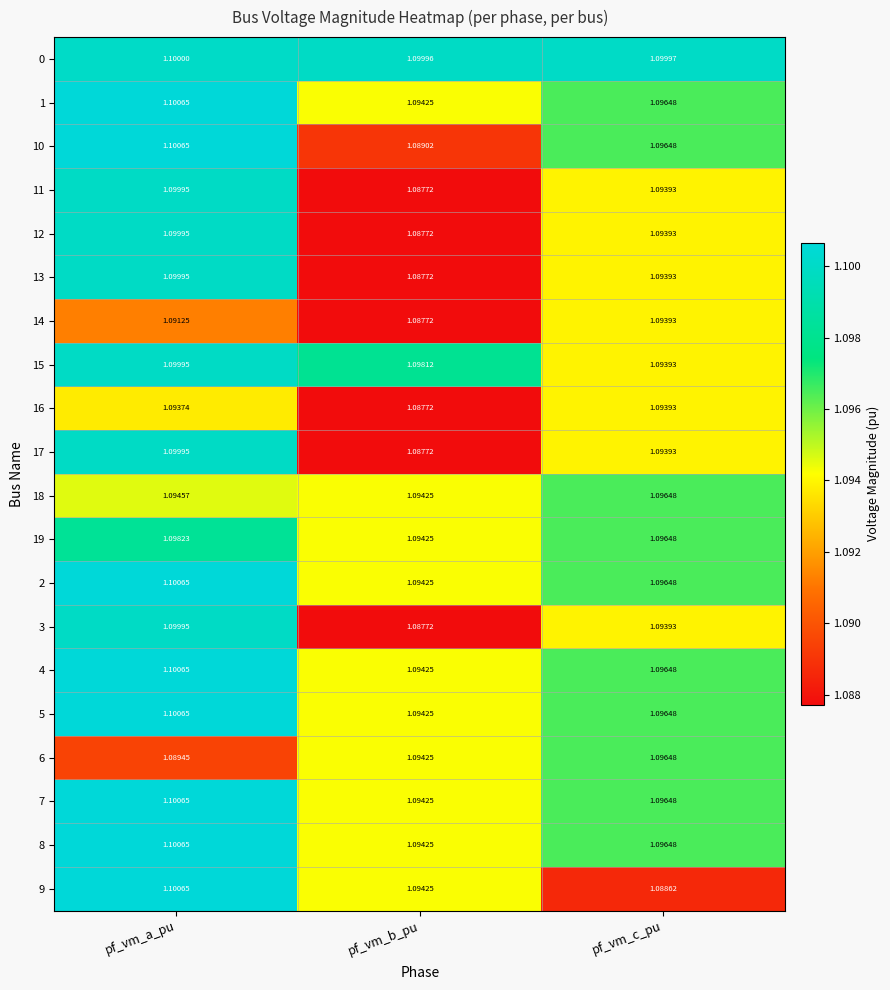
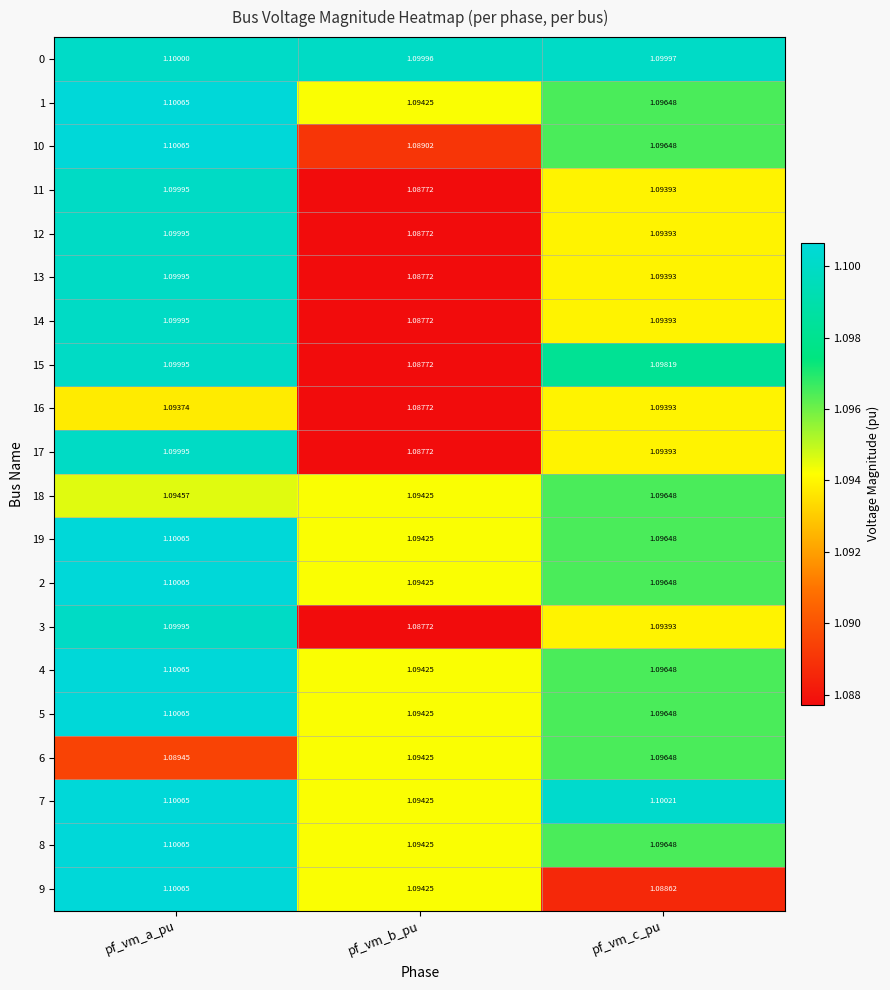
14, pf_vm_a_pu: 1.09125 -> 1.09995
15, pf_vm_b_pu: 1.09812 -> 1.08772
15, pf_vm_c_pu: 1.09393 -> 1.09819
19, pf_vm_a_pu: 1.09823 -> 1.10065
7, pf_vm_c_pu: 1.09648 -> 1.10021
